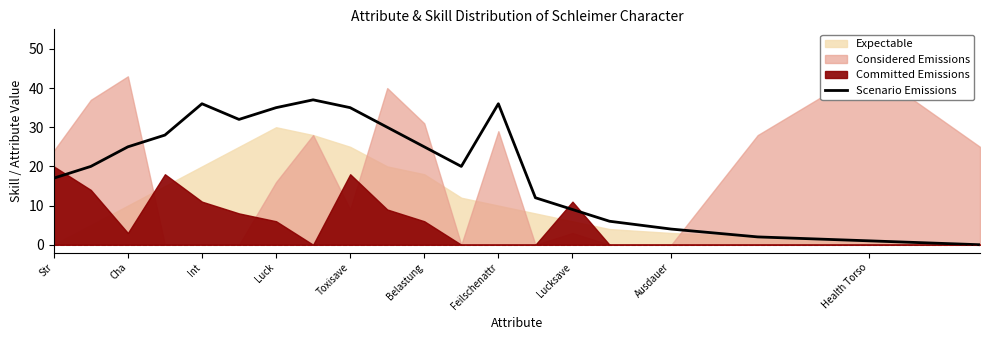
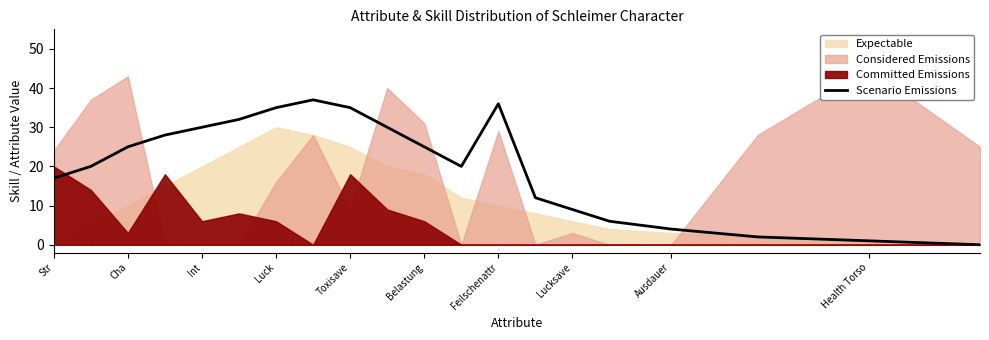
Scenario Emissions, Int: 36 -> 30
Committed Emissions, Int: 11 -> 6
Committed Emissions, Lucksave: 11 -> 0
